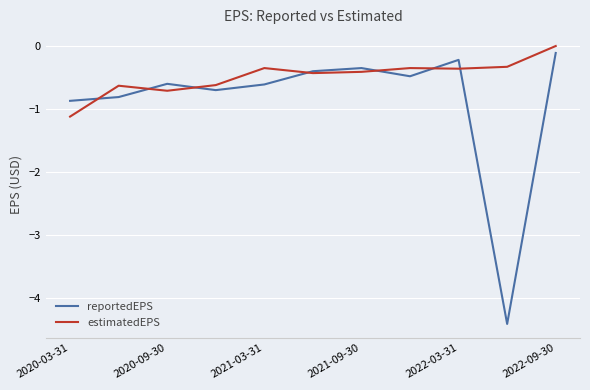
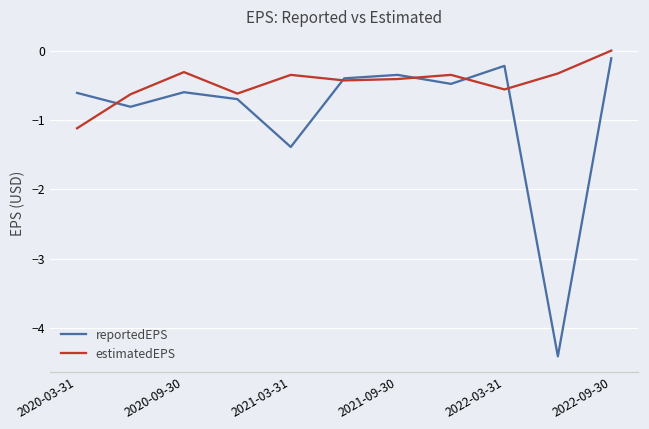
reportedEPS, 2020-03-31: -0.9 -> -0.6
estimatedEPS, 2020-09-30: -0.7 -> -0.3
reportedEPS, 2021-03-31: -0.6 -> -1.4
estimatedEPS, 2022-03-31: -0.4 -> -0.6
